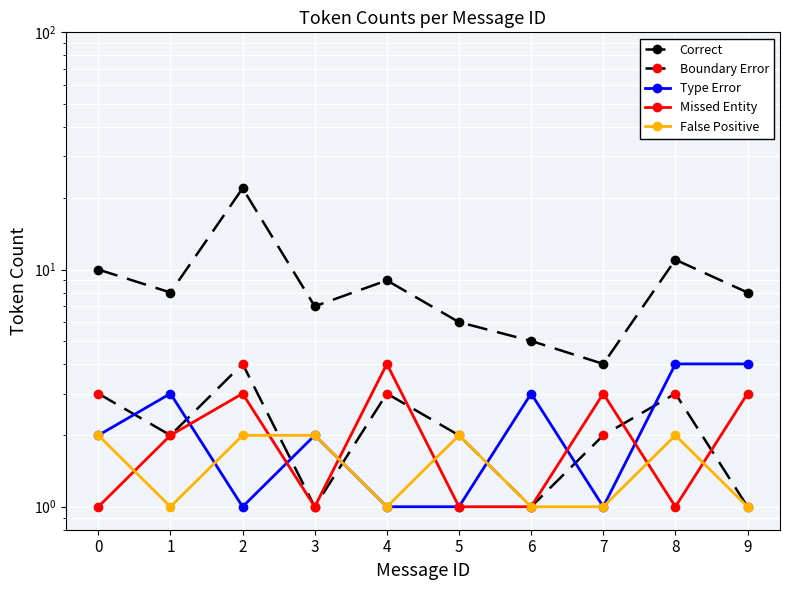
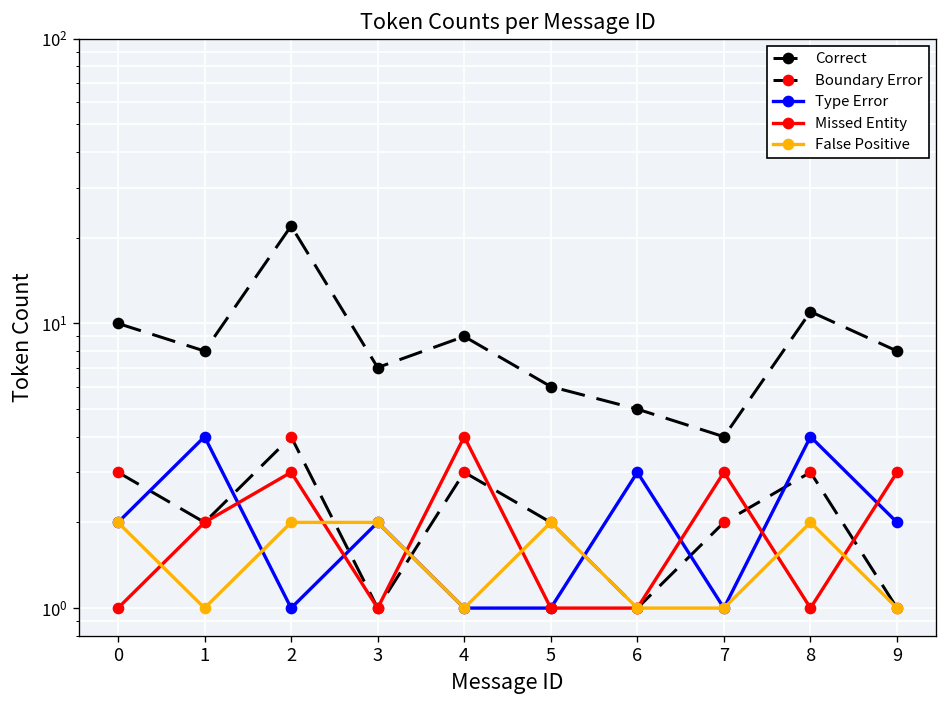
Type Error, 1: 3 -> 4
Type Error, 9: 4 -> 2
